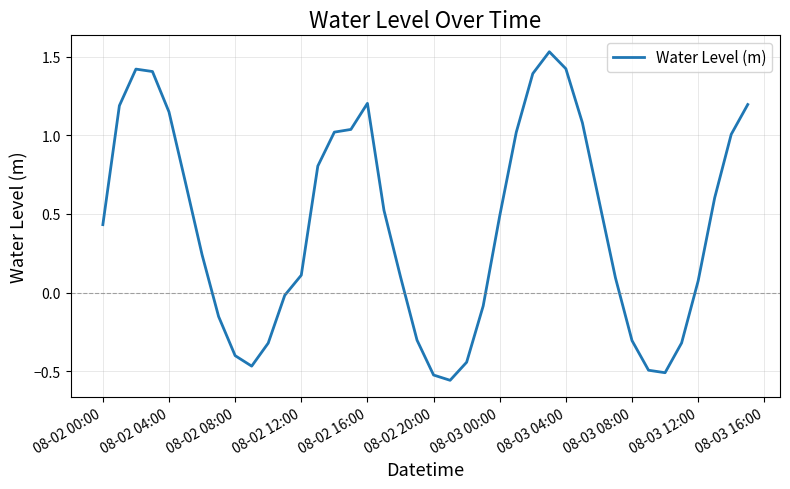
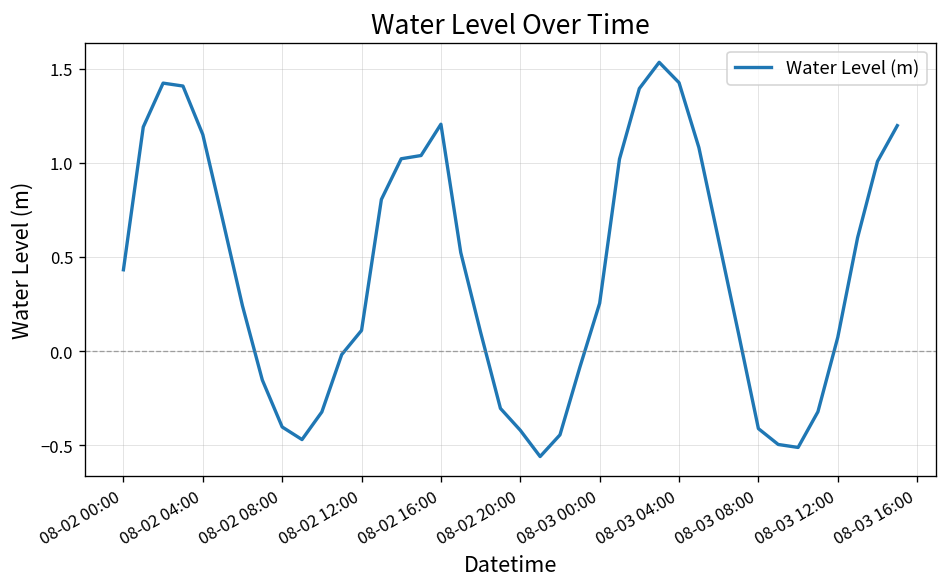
08-02 20:00: -0.53 -> -0.42
08-03 00:00: 0.49 -> 0.25
08-03 08:00: -0.31 -> -0.41
